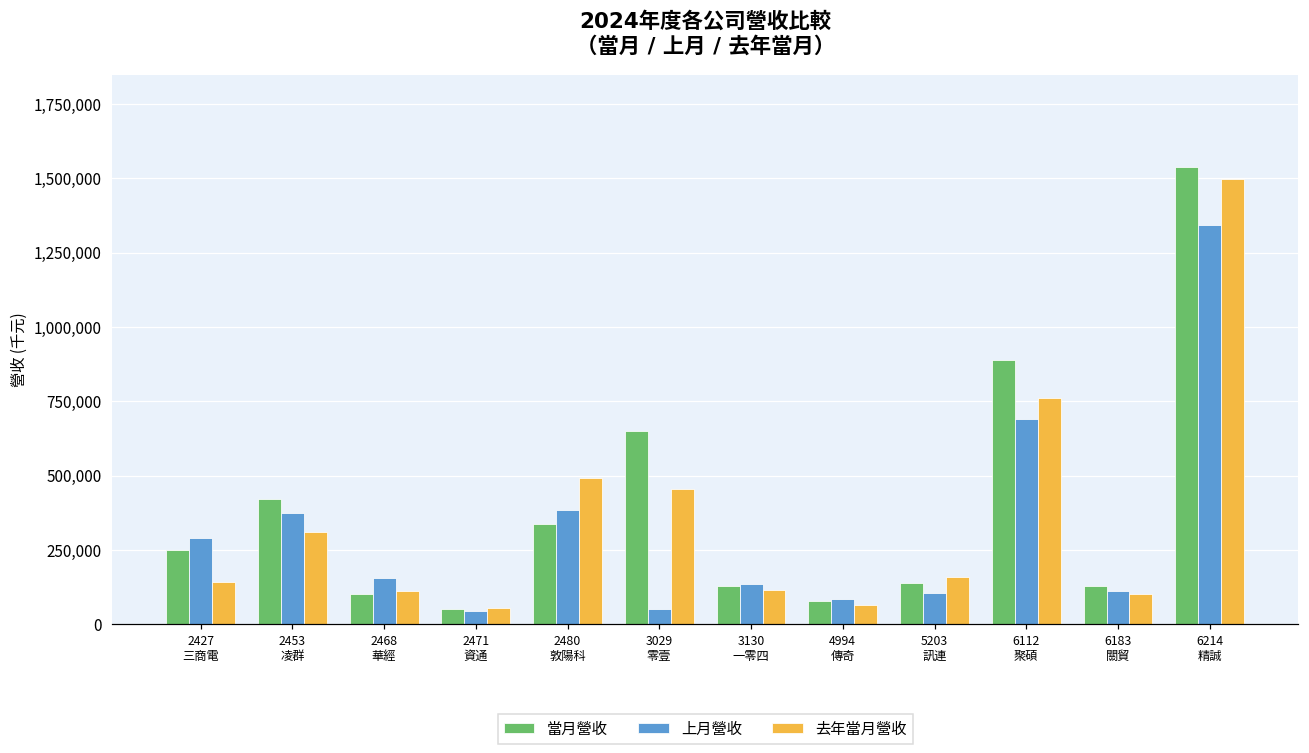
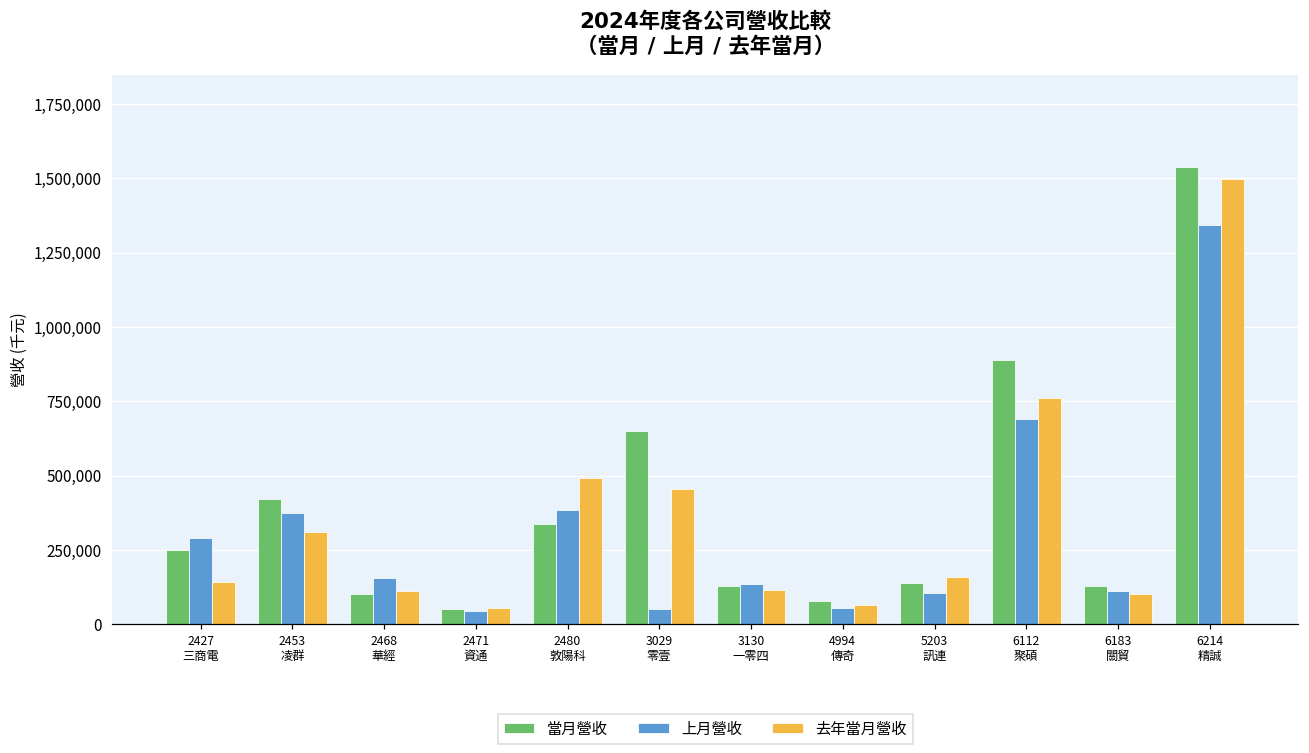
上月營收, 4994 傳奇: 90,000 -> 60,000
